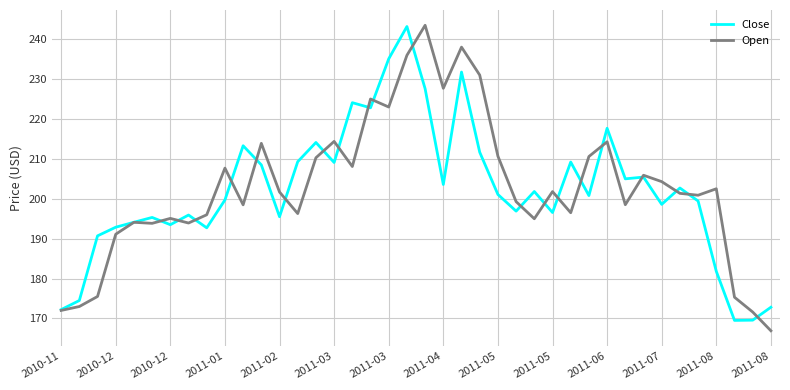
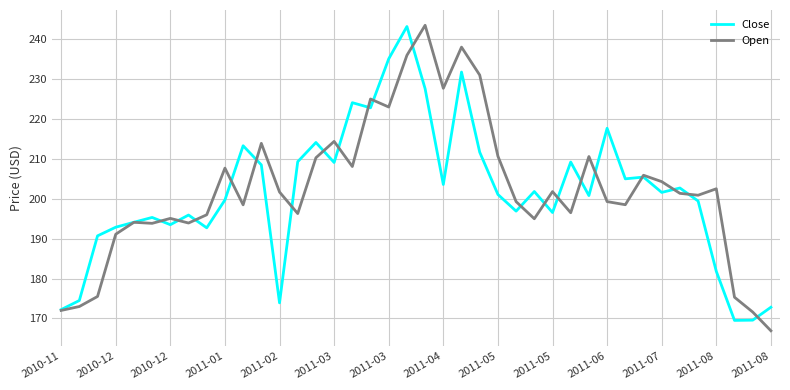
Close, 2011-02: 196 -> 174
Open, 2011-06: 214 -> 199
Close, 2011-07: 199 -> 202
